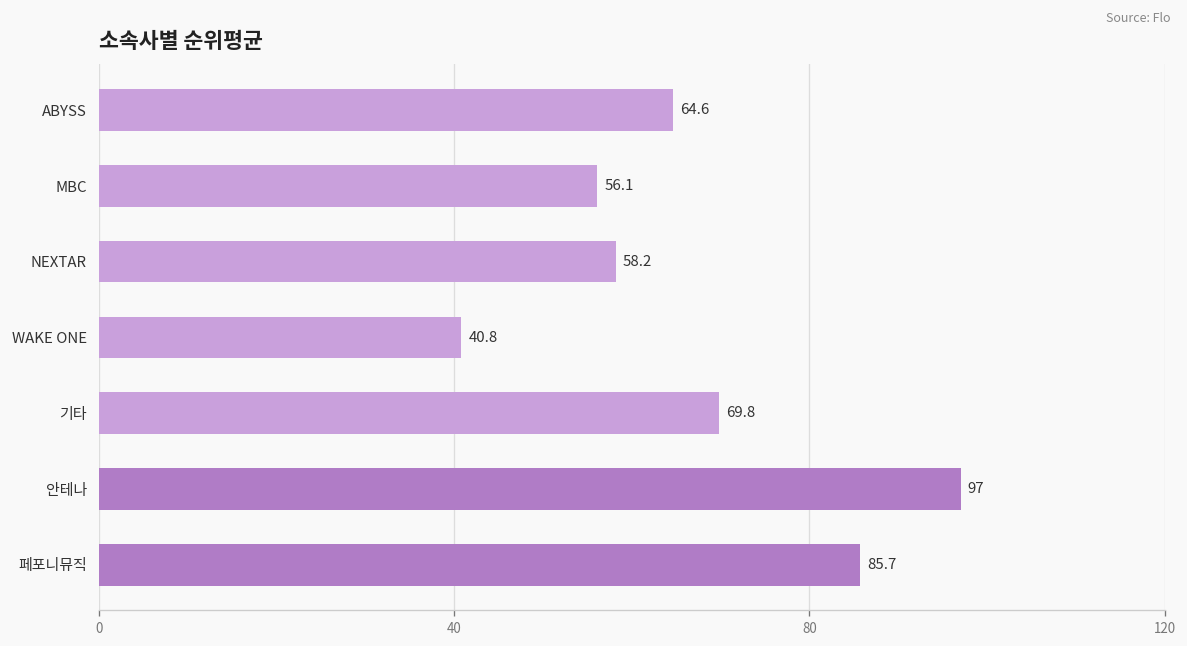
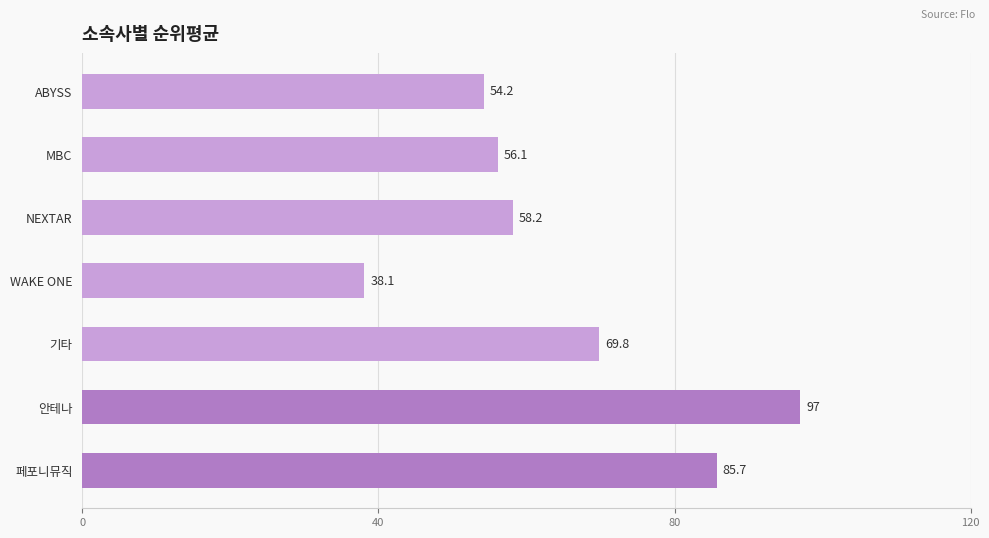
ABYSS: 64.6 -> 54.2
WAKE ONE: 40.8 -> 38.1
